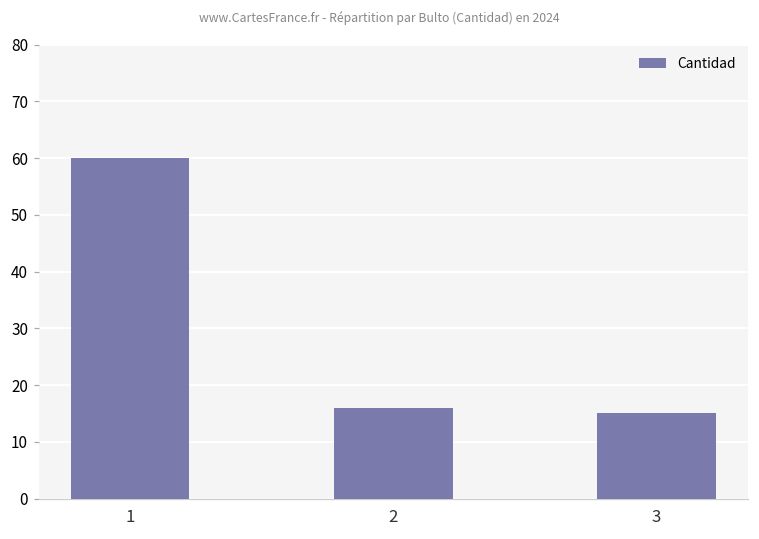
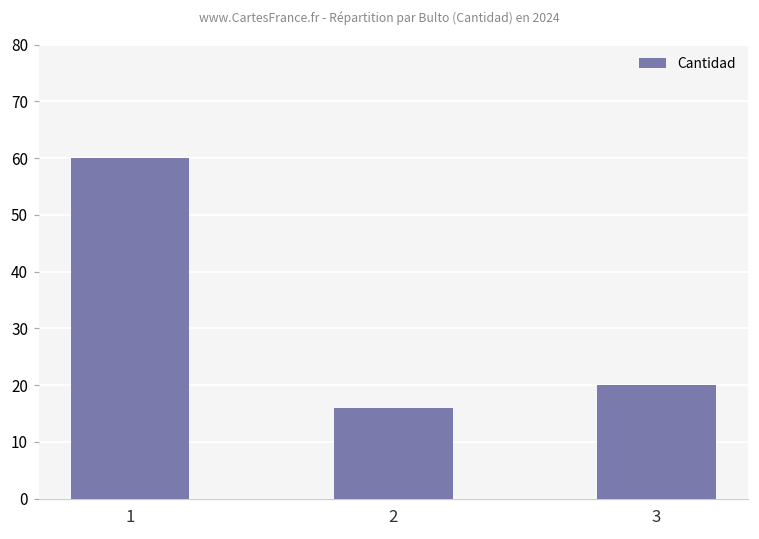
3: 15 -> 20
